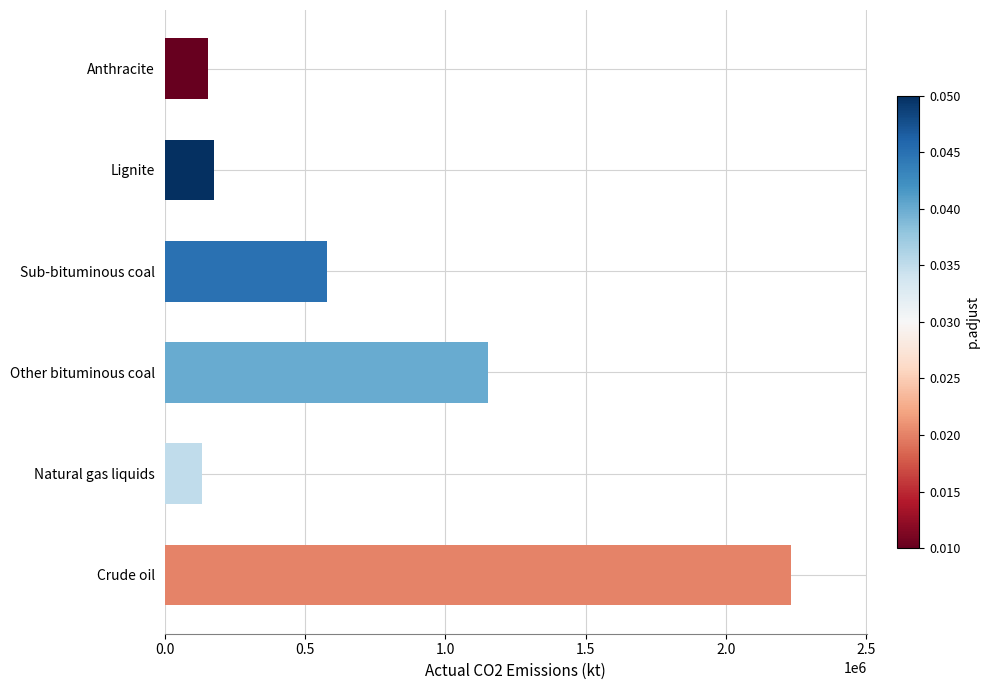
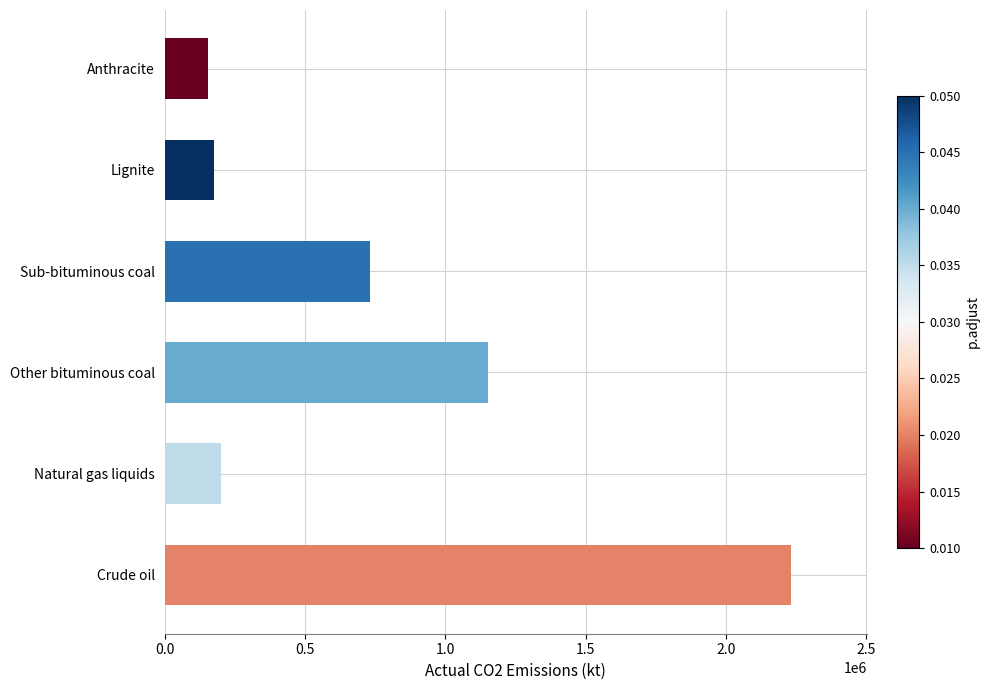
Sub-bituminous coal: 580000 -> 730000
Natural gas liquids: 130000 -> 200000
